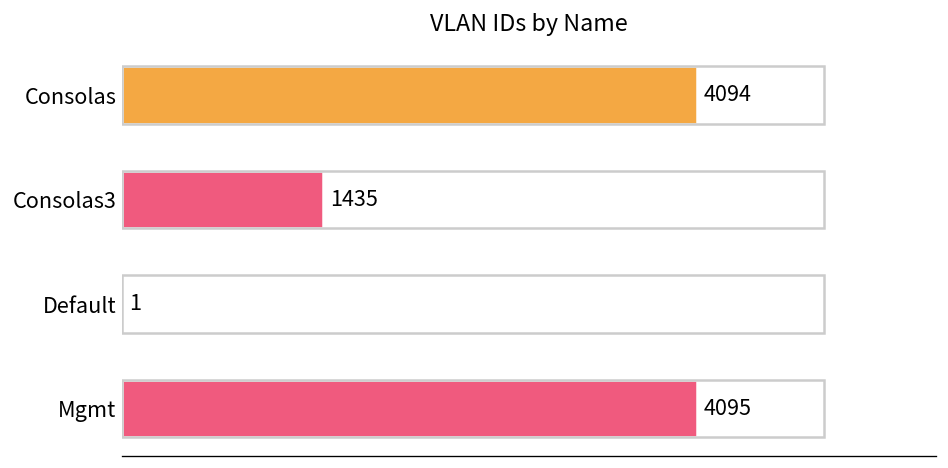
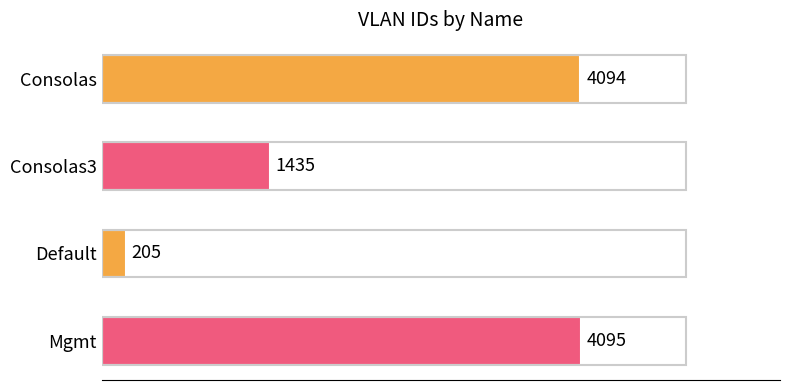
Default: 1 -> 205
